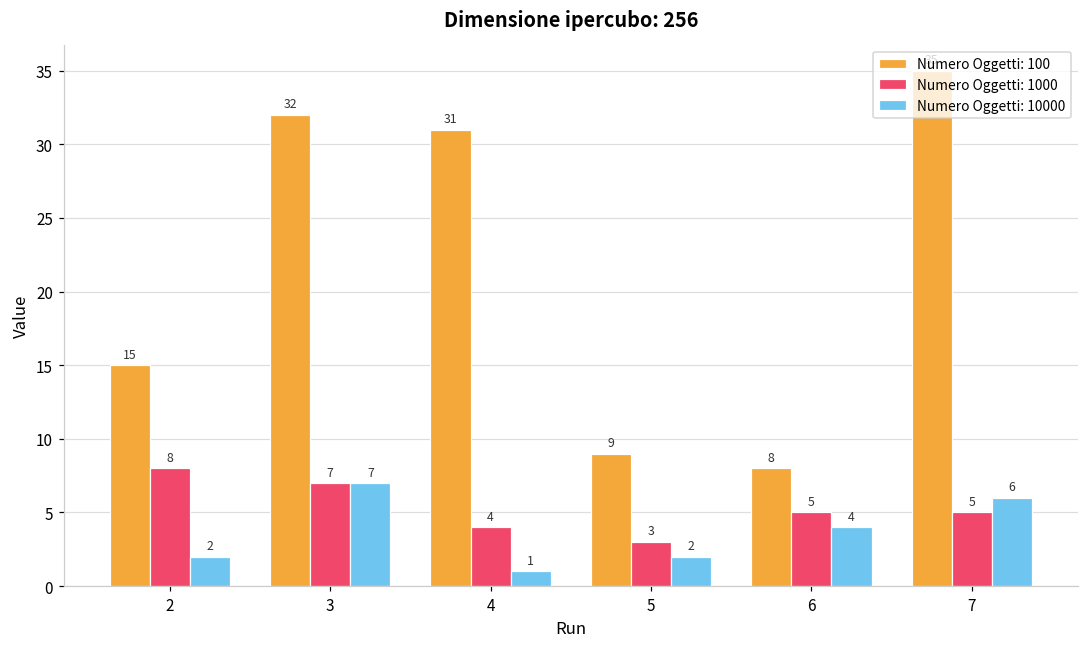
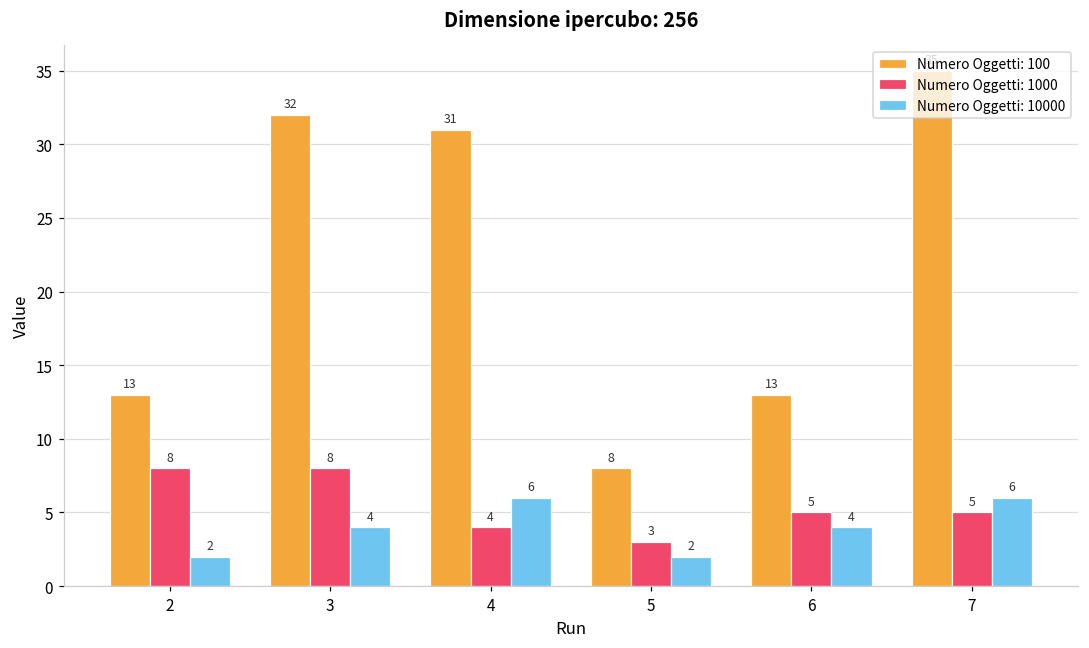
Numero Oggetti: 100, 2: 15 -> 13
Numero Oggetti: 1000, 3: 7 -> 8
Numero Oggetti: 10000, 3: 7 -> 4
Numero Oggetti: 10000, 4: 1 -> 6
Numero Oggetti: 100, 5: 9 -> 8
Numero Oggetti: 100, 6: 8 -> 13
